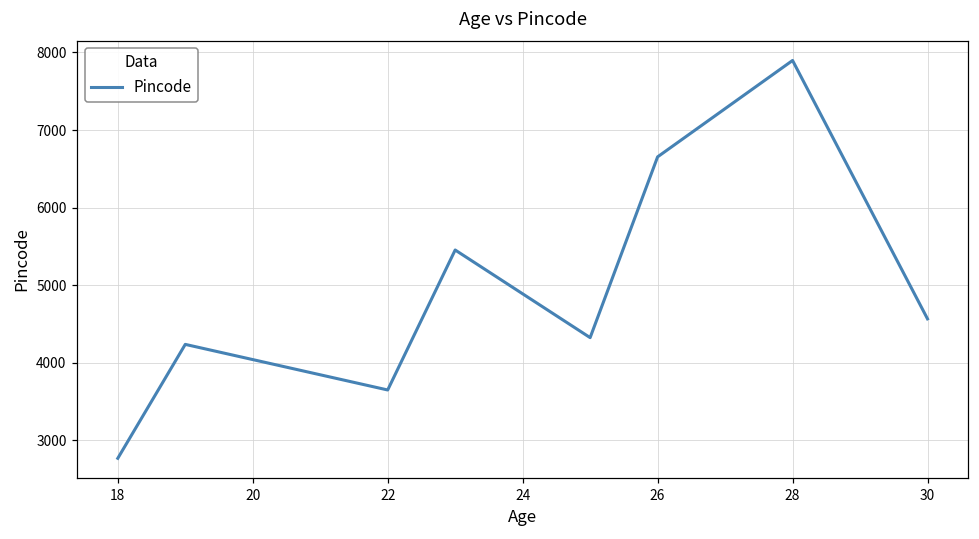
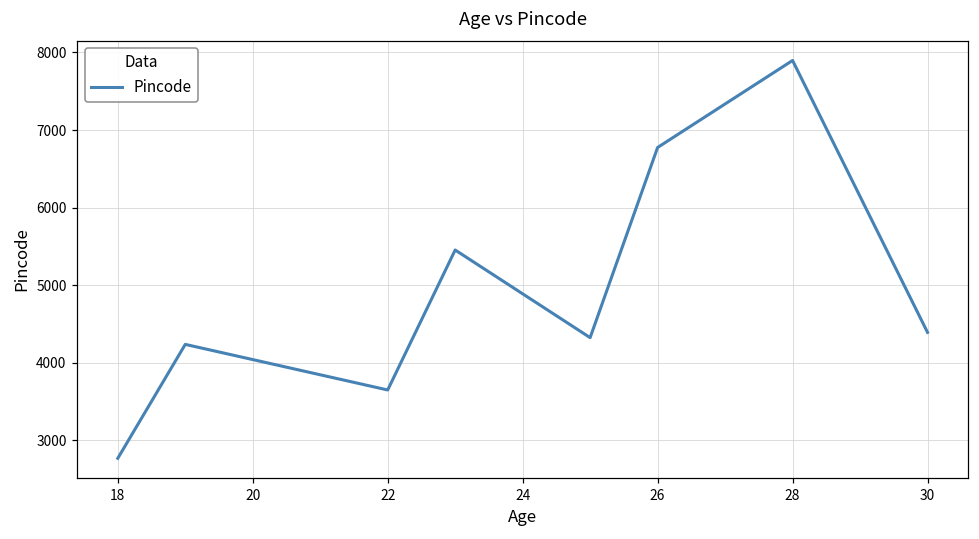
26: 6700 -> 6800
30: 4600 -> 4400
